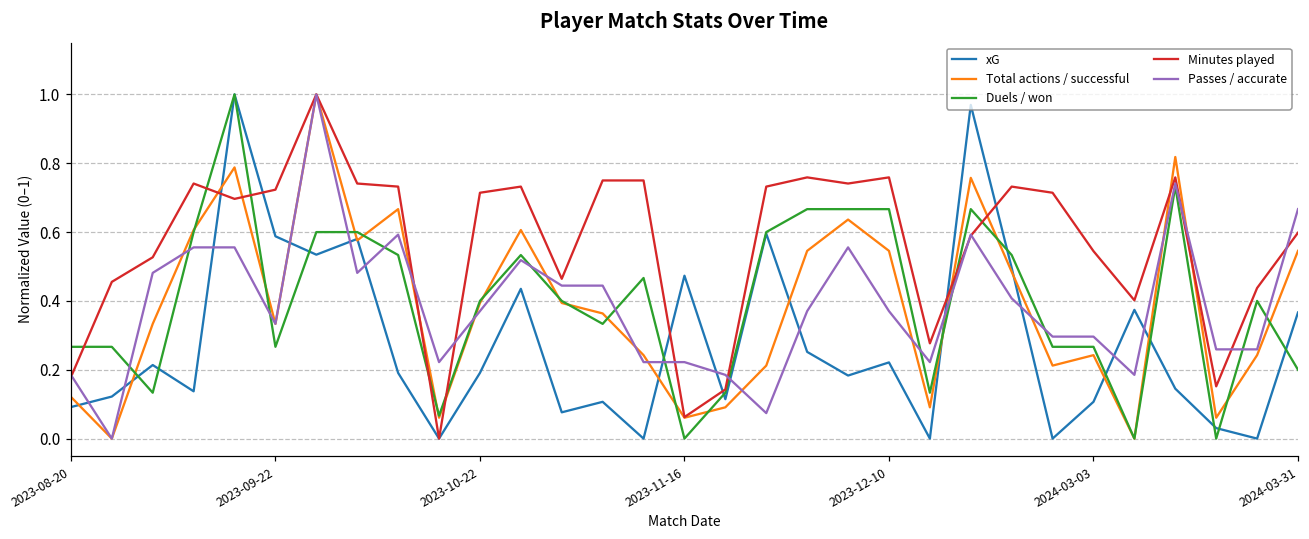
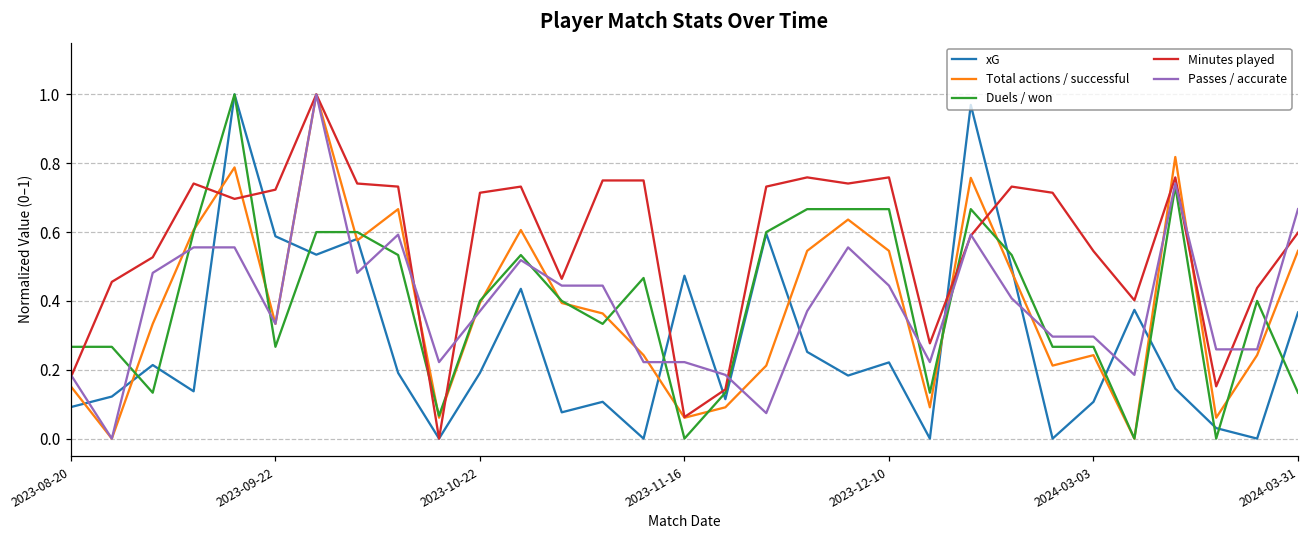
Total actions / successful, 2023-08-20: 0.12 -> 0.15
Passes / accurate, 2023-12-10: 0.37 -> 0.44
Duels / won, 2024-03-31: 0.20 -> 0.13
